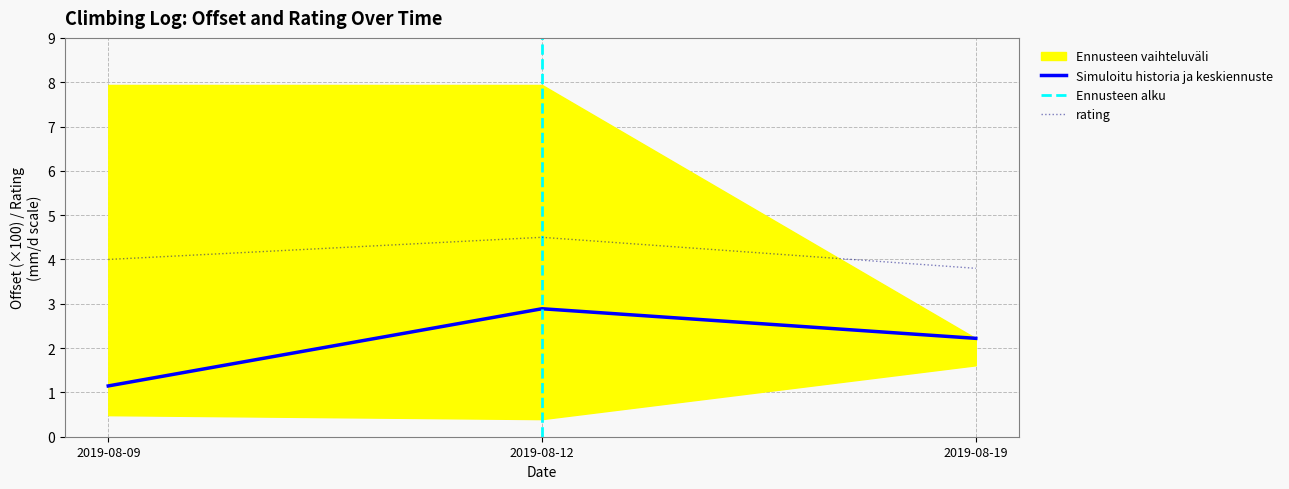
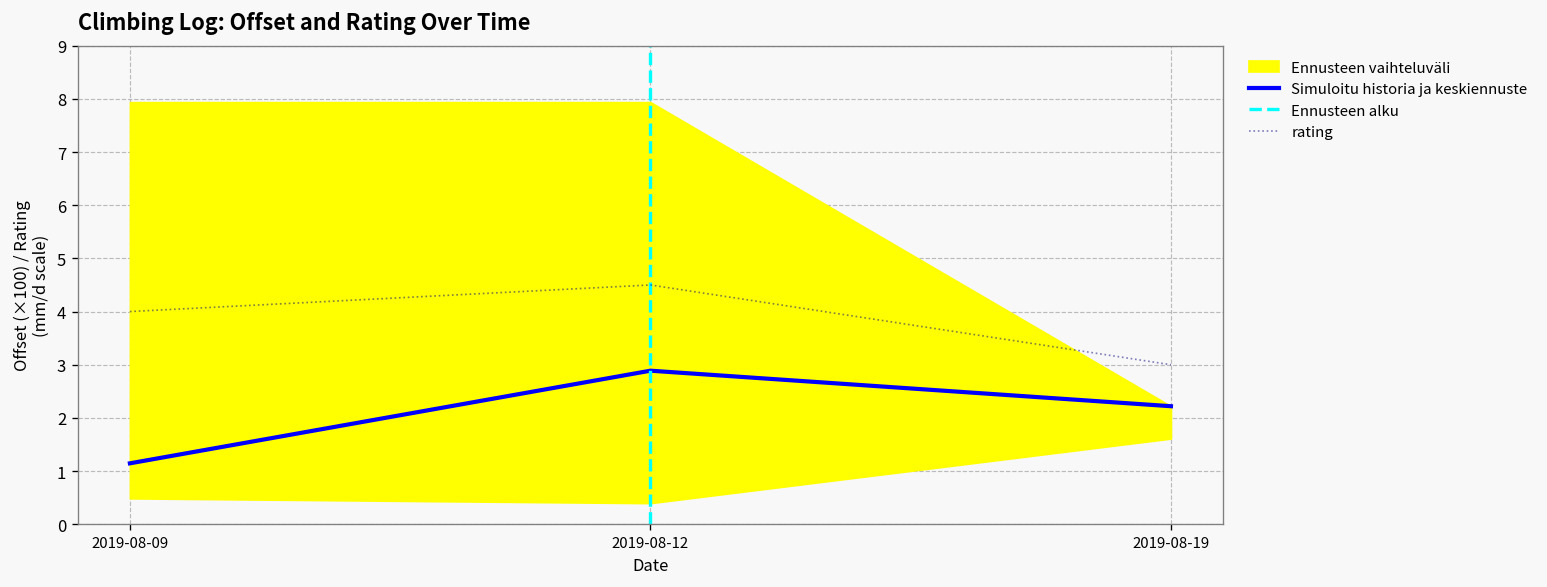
rating, 2019-08-19: 3.8 -> 3.0
